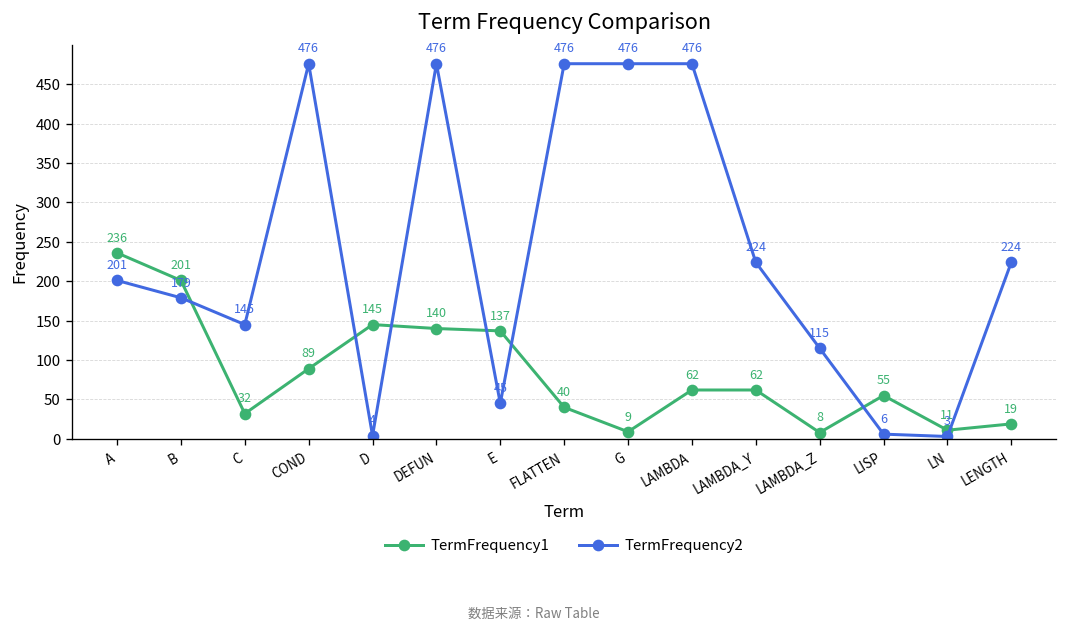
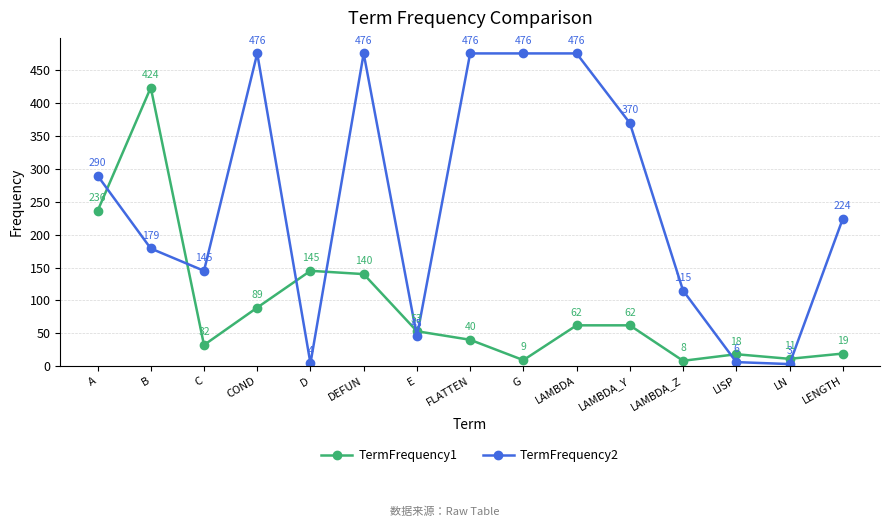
TermFrequency2, A: 201 -> 290
TermFrequency1, B: 201 -> 424
TermFrequency1, E: 137 -> 53
TermFrequency2, LAMBDA_Y: 224 -> 370
TermFrequency1, LISP: 55 -> 18
